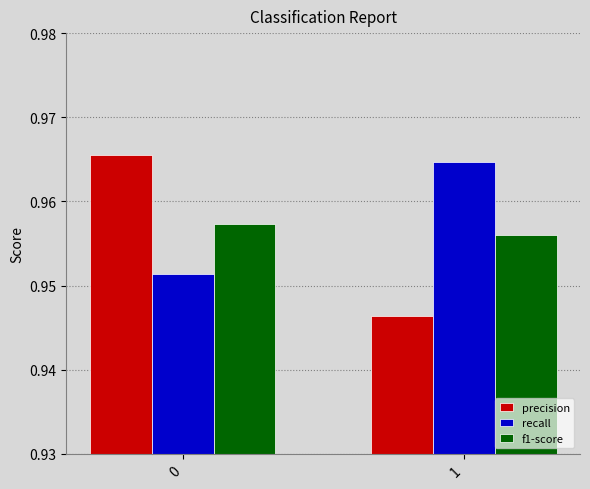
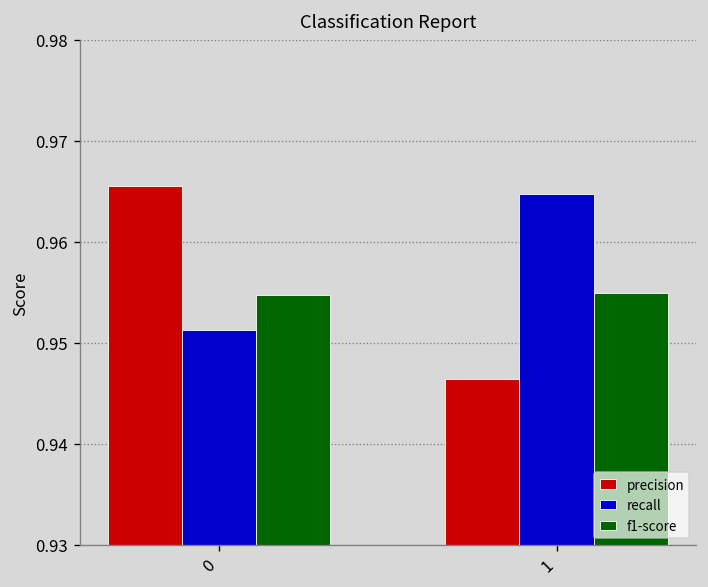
f1-score, 0: 0.957 -> 0.955
f1-score, 1: 0.956 -> 0.955
